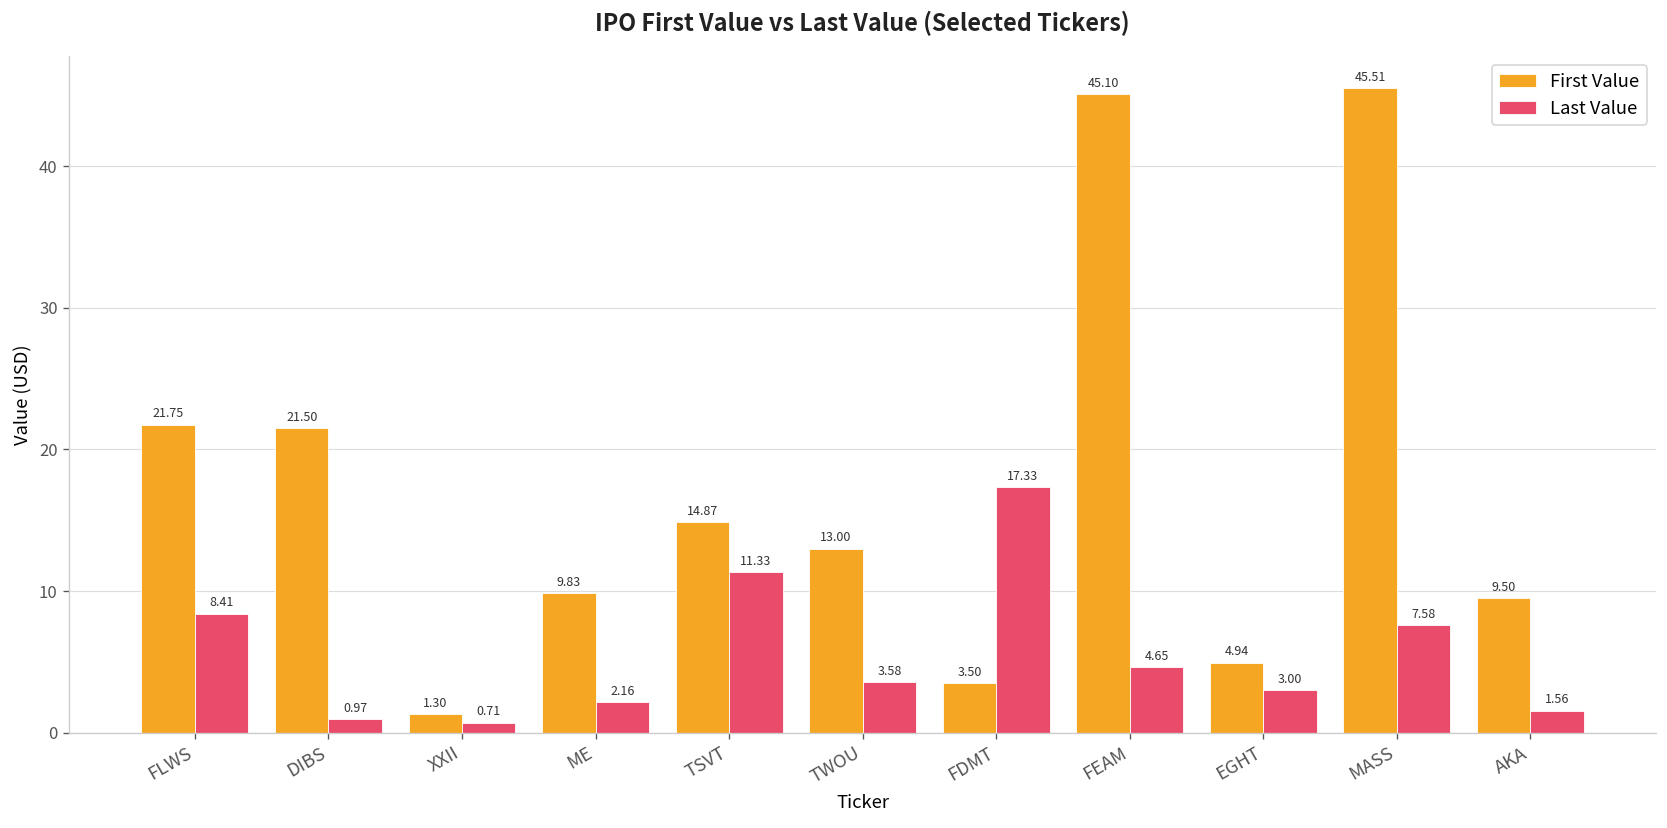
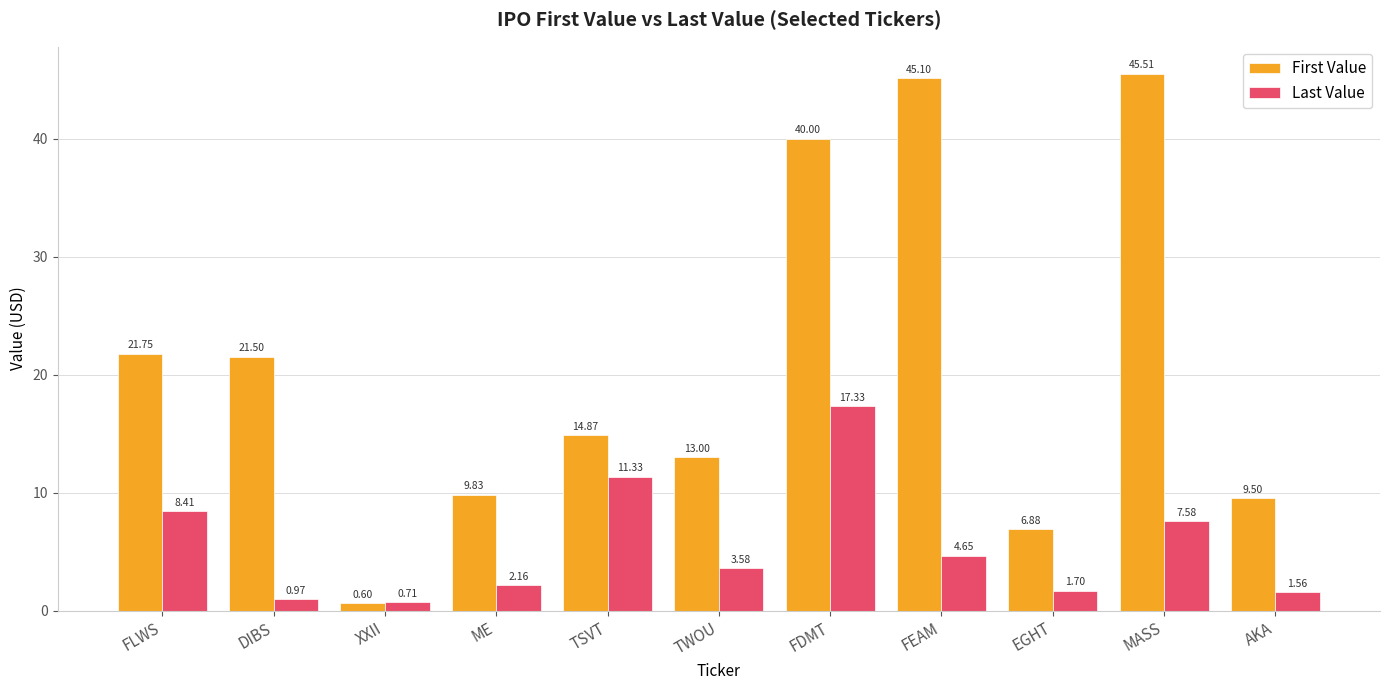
First Value, XXII: 1.30 -> 0.60
First Value, FDMT: 3.50 -> 40.00
First Value, EGHT: 4.94 -> 6.88
Last Value, EGHT: 3.00 -> 1.70
